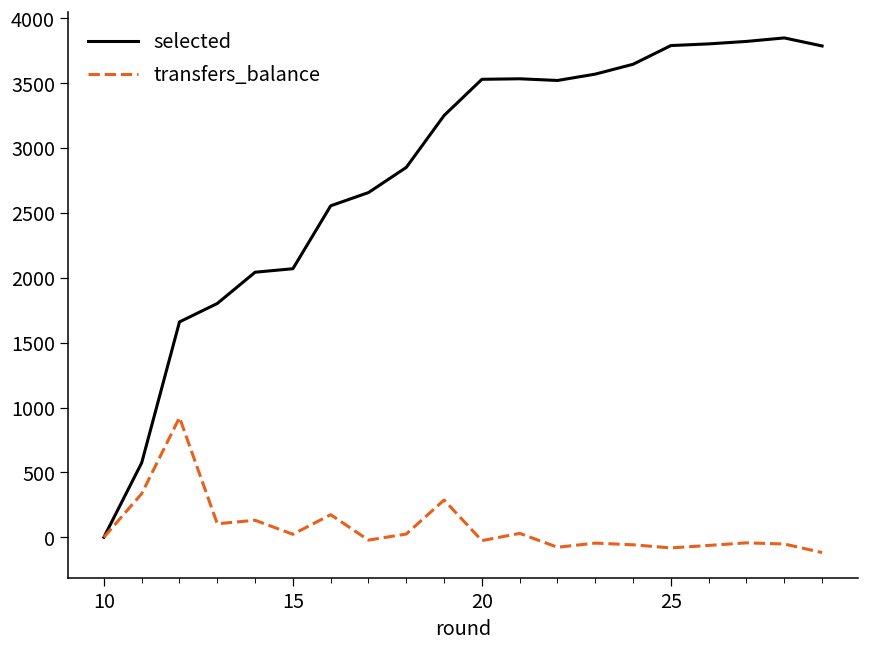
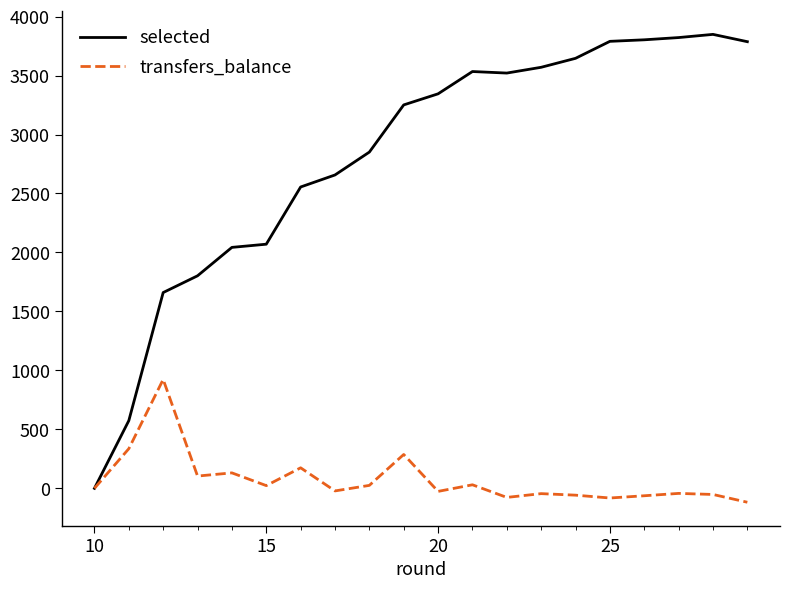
selected, 20: 3530 -> 3350
